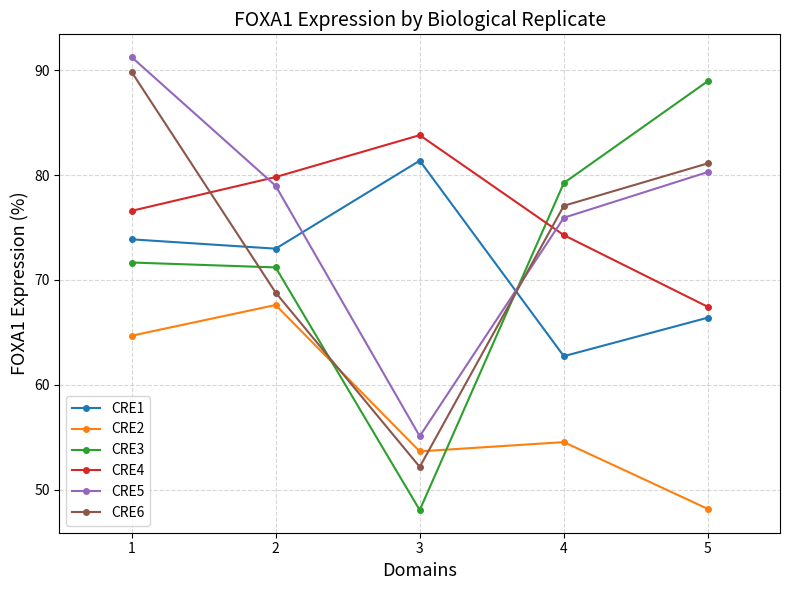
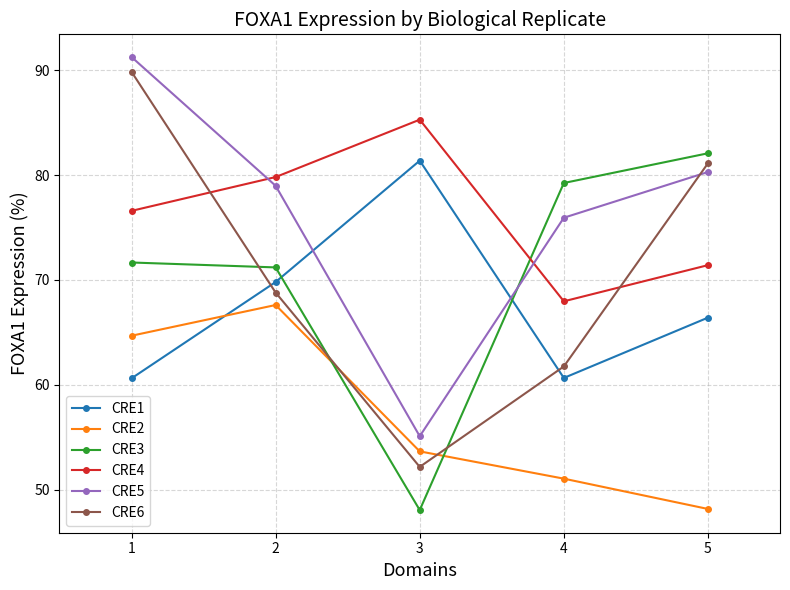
CRE1, 1: 73.9 -> 60.6
CRE1, 2: 73.0 -> 69.8
CRE4, 3: 83.8 -> 85.3
CRE1, 4: 62.7 -> 60.6
CRE2, 4: 54.5 -> 51.0
CRE4, 4: 74.3 -> 68.0
CRE6, 4: 77.1 -> 61.7
CRE3, 5: 89.0 -> 82.1
CRE4, 5: 67.4 -> 71.4
